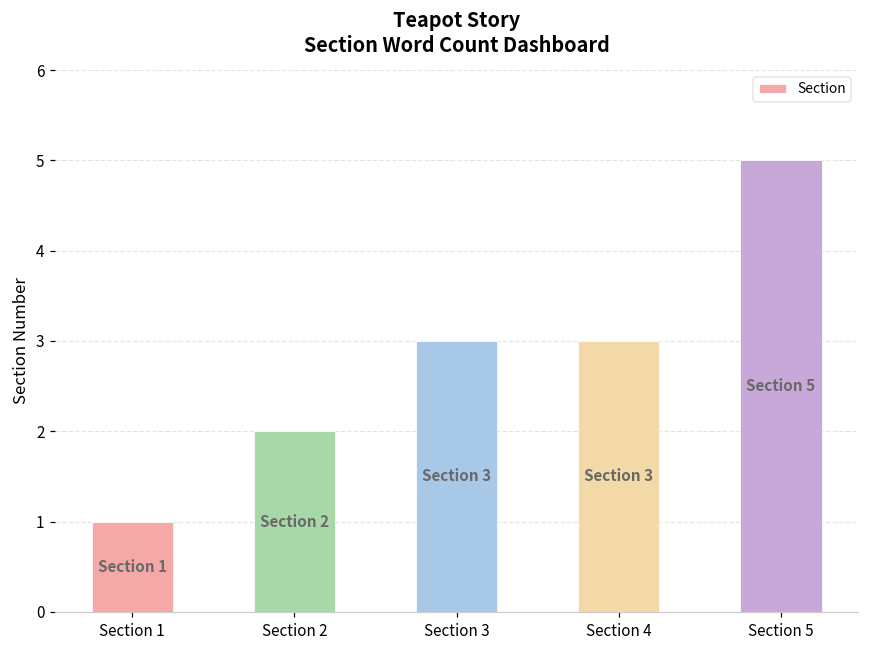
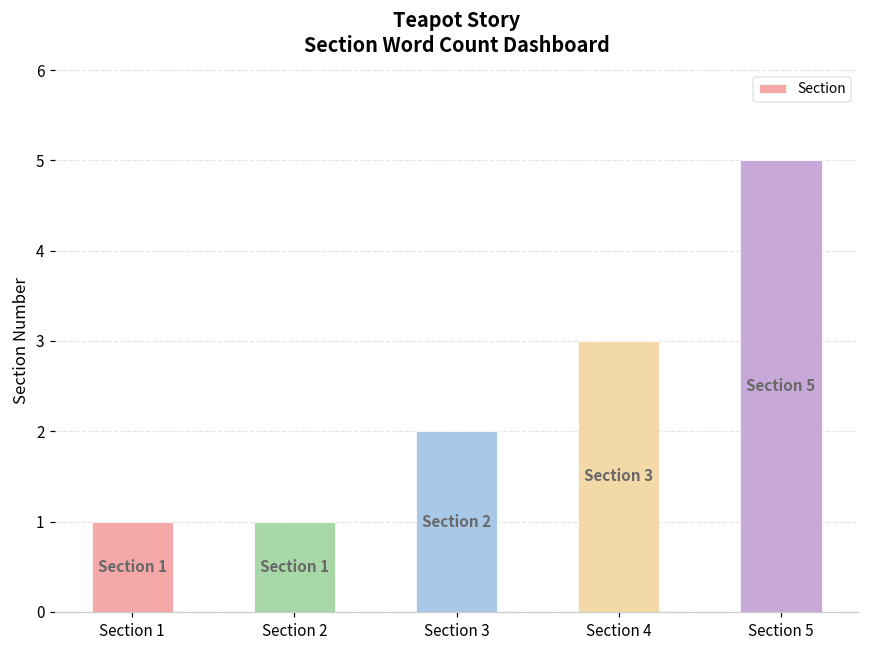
Section 2: 2 -> 1
Section 3: 3 -> 2
